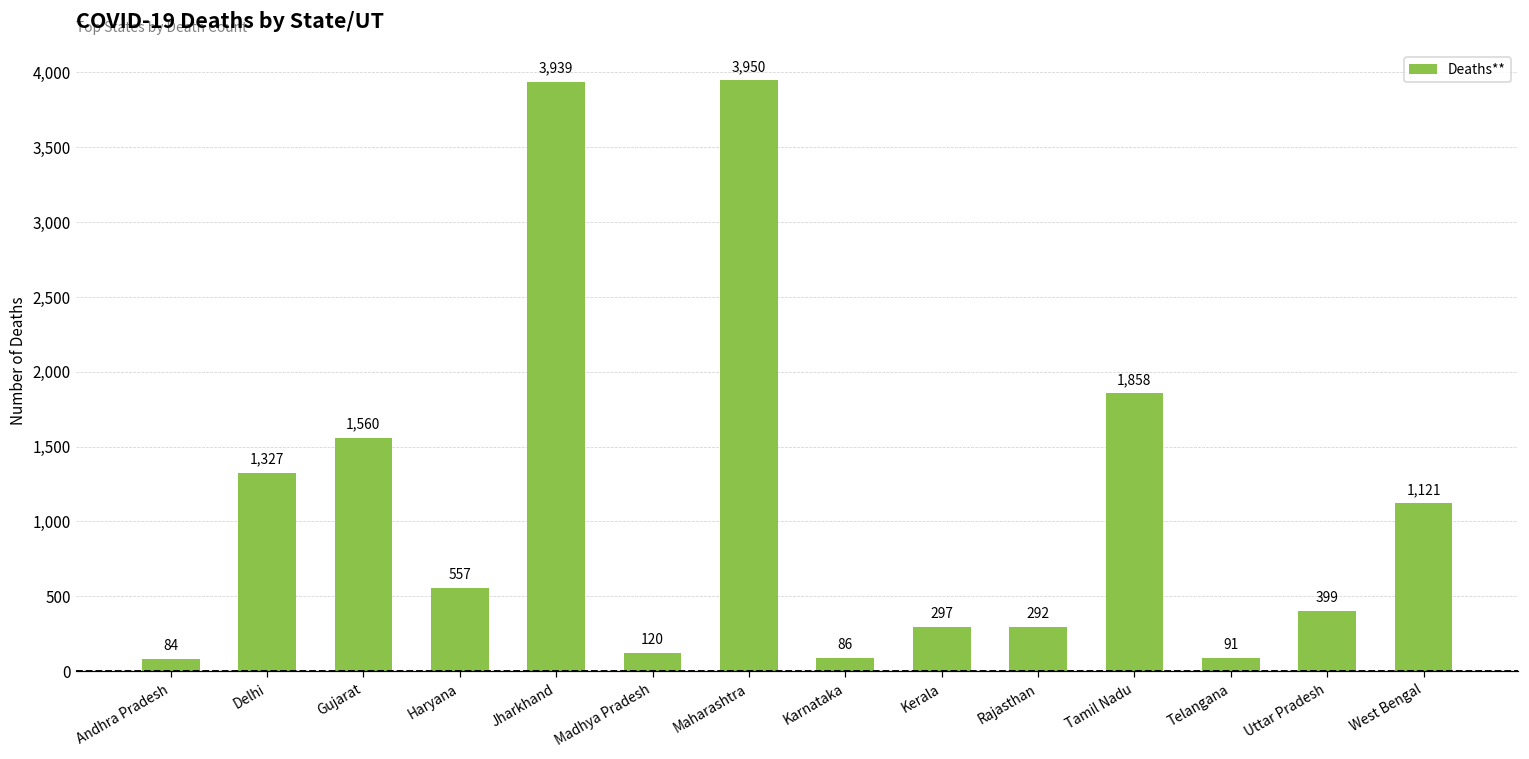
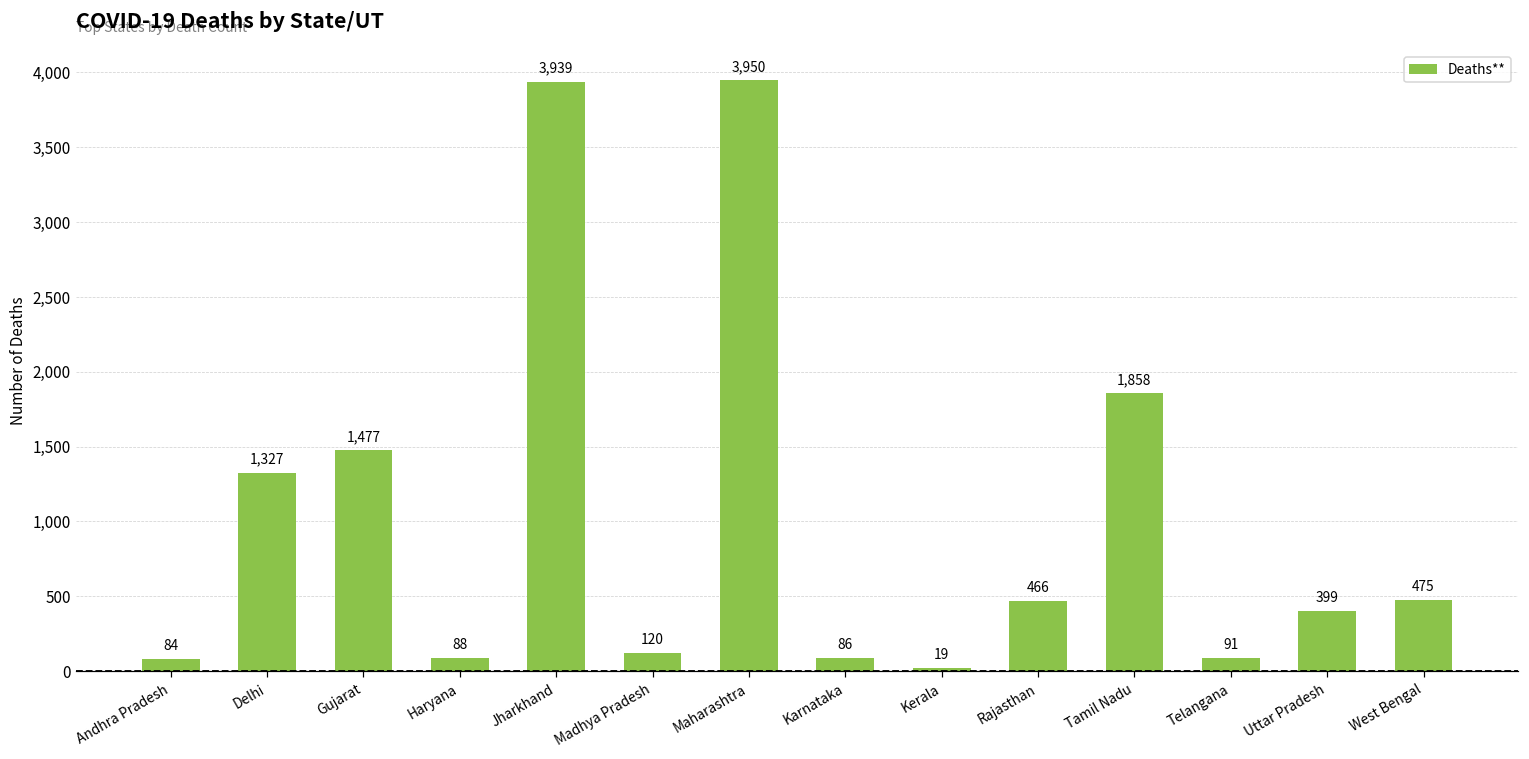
Gujarat: 1,560 -> 1,477
Haryana: 557 -> 88
Kerala: 297 -> 19
Rajasthan: 292 -> 466
West Bengal: 1,121 -> 475
